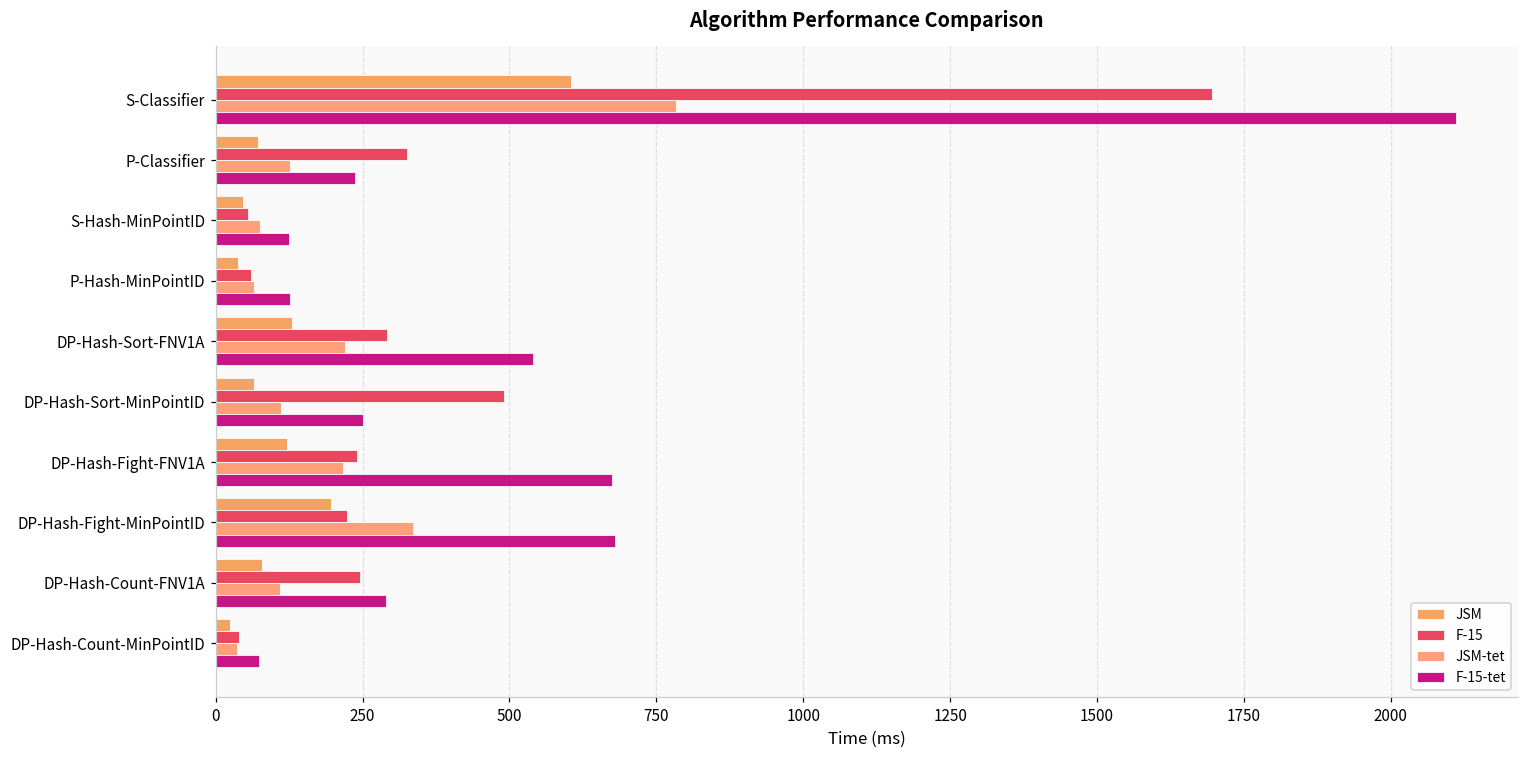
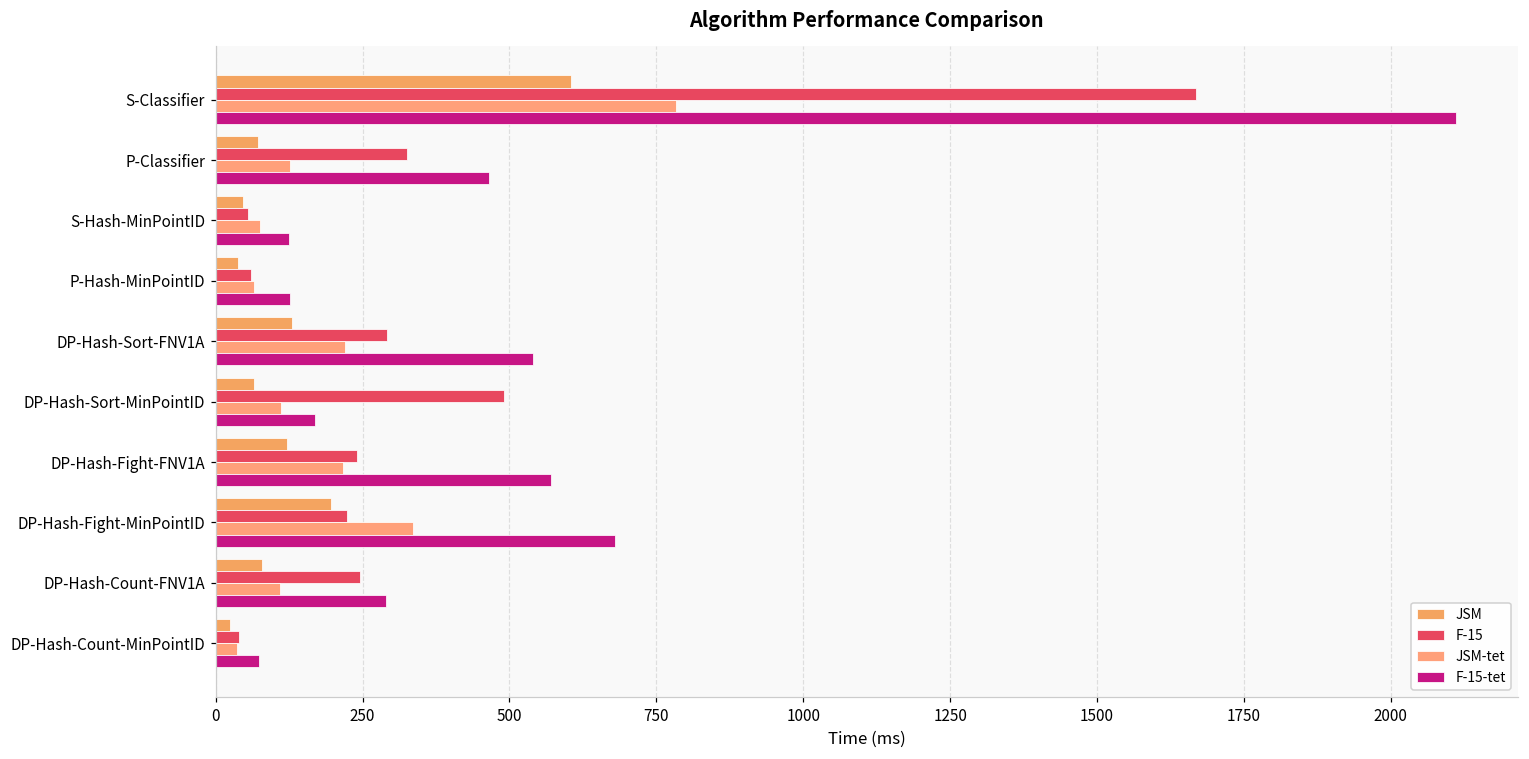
F-15, S-Classifier: 1700 -> 1670
F-15-tet, P-Classifier: 240 -> 460
F-15-tet, DP-Hash-Sort-MinPointID: 250 -> 170
F-15-tet, DP-Hash-Fight-FNV1A: 670 -> 570
